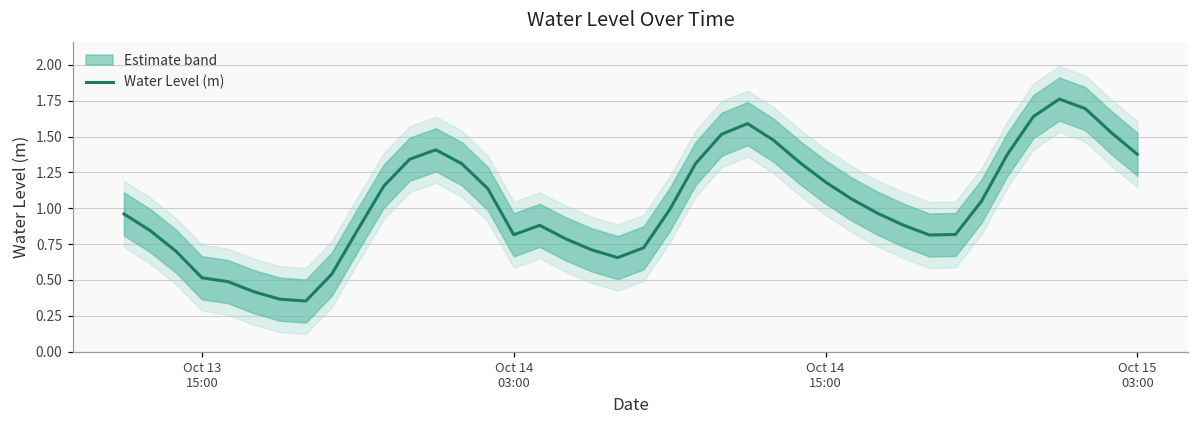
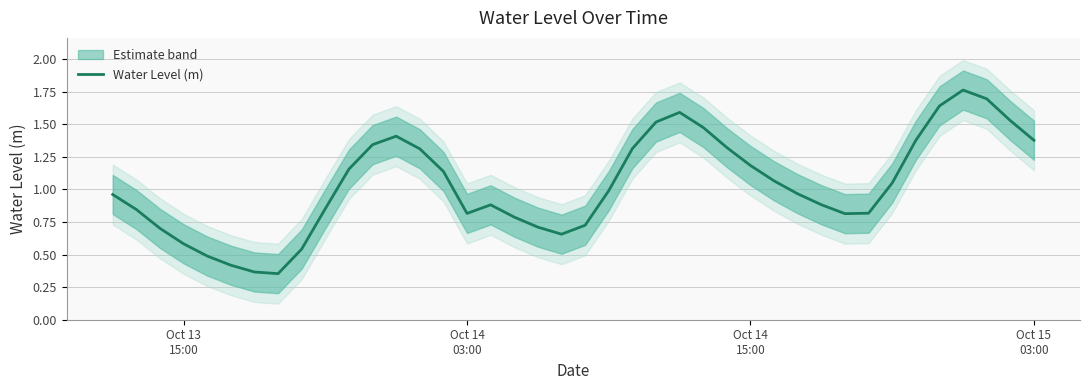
Water Level (m), Oct 13 15:00: 0.52 -> 0.58
